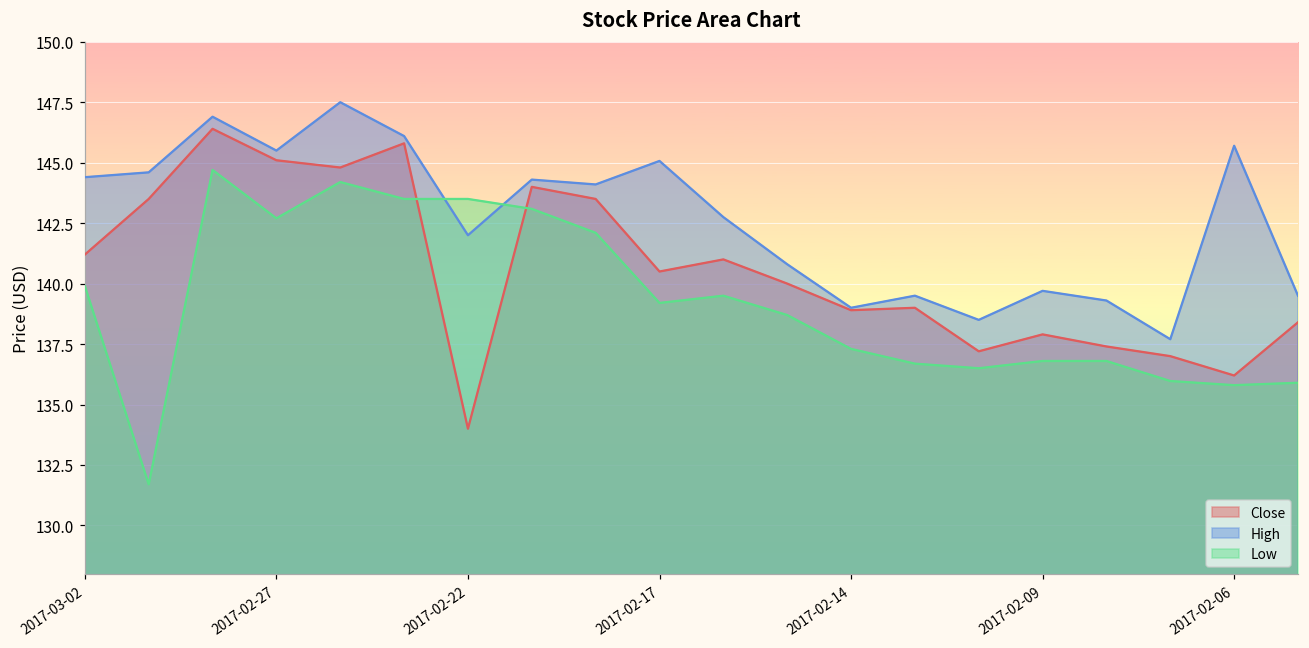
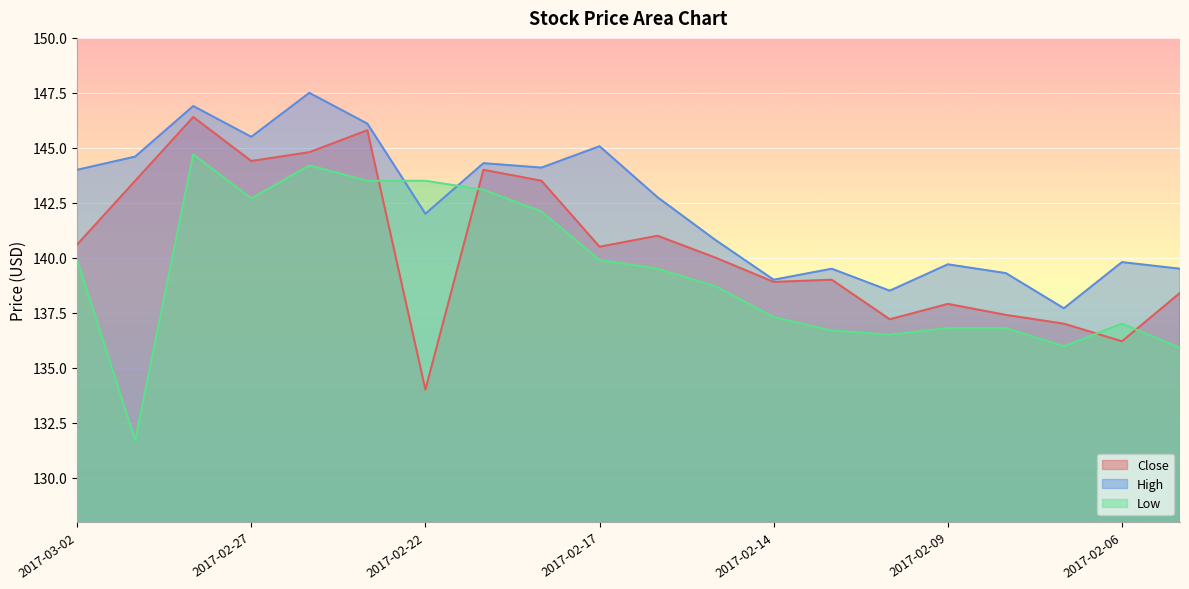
Close, 2017-03-02: 141.2 -> 140.6
High, 2017-03-02: 144.4 -> 144.0
Close, 2017-02-27: 145.1 -> 144.4
Low, 2017-02-17: 139.2 -> 139.9
High, 2017-02-06: 145.7 -> 139.8
Low, 2017-02-06: 135.8 -> 137.0
